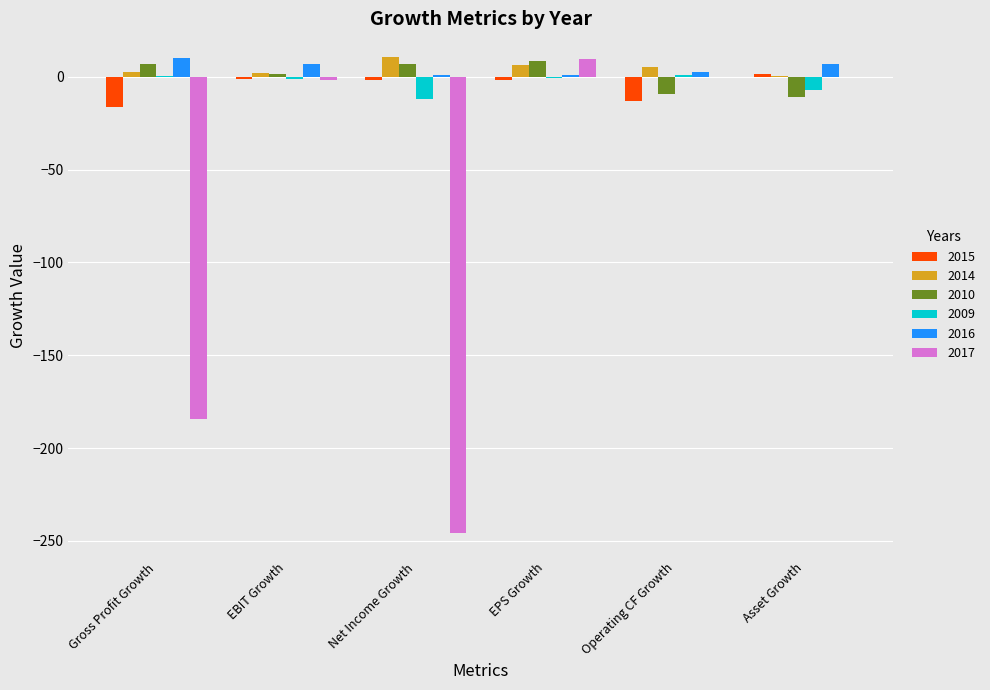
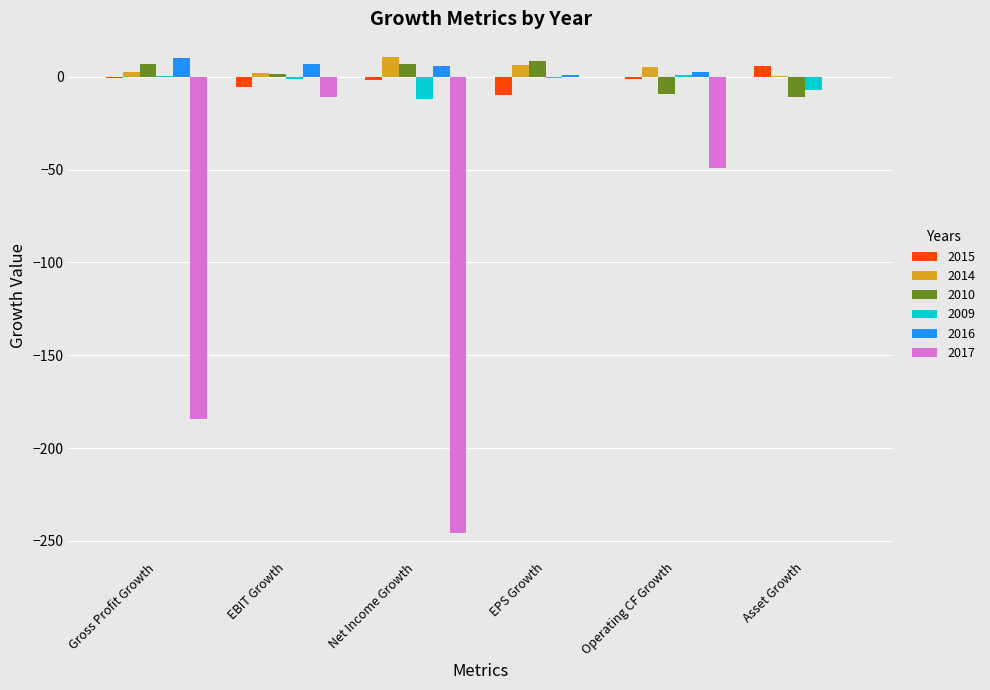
2015, Gross Profit Growth: -17 -> -1
2015, EBIT Growth: -1 -> -6
2017, EBIT Growth: -2 -> -11
2016, Net Income Growth: 1 -> 6
2015, EPS Growth: -2 -> -10
2017, EPS Growth: 10 -> 0
2015, Operating CF Growth: -13 -> -1
2017, Operating CF Growth: 0 -> -49
2015, Asset Growth: 1 -> 6
2016, Asset Growth: 7 -> 0
